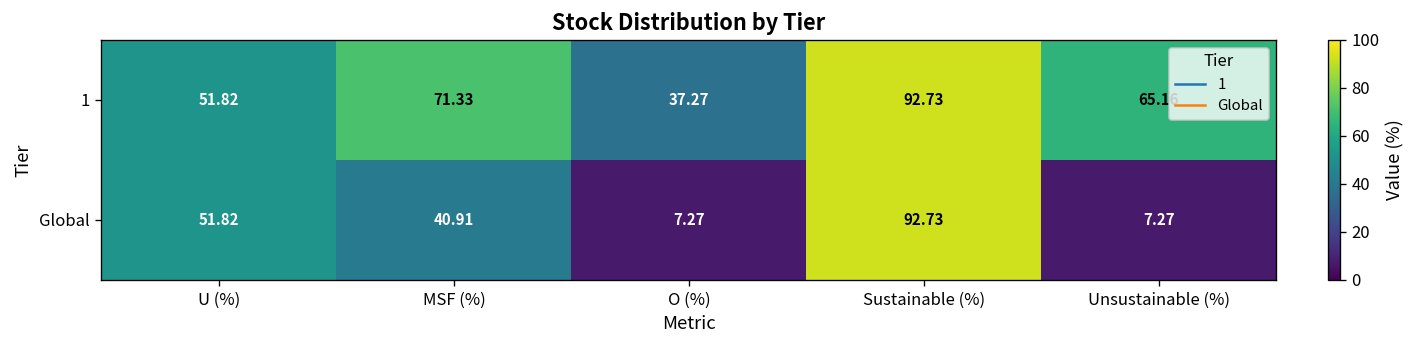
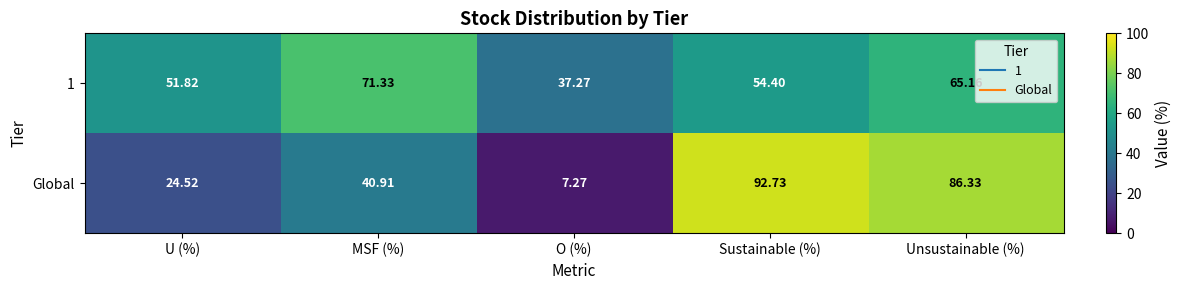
1, Sustainable (%): 92.73 -> 54.40
Global, U (%): 51.82 -> 24.52
Global, Unsustainable (%): 7.27 -> 86.33
